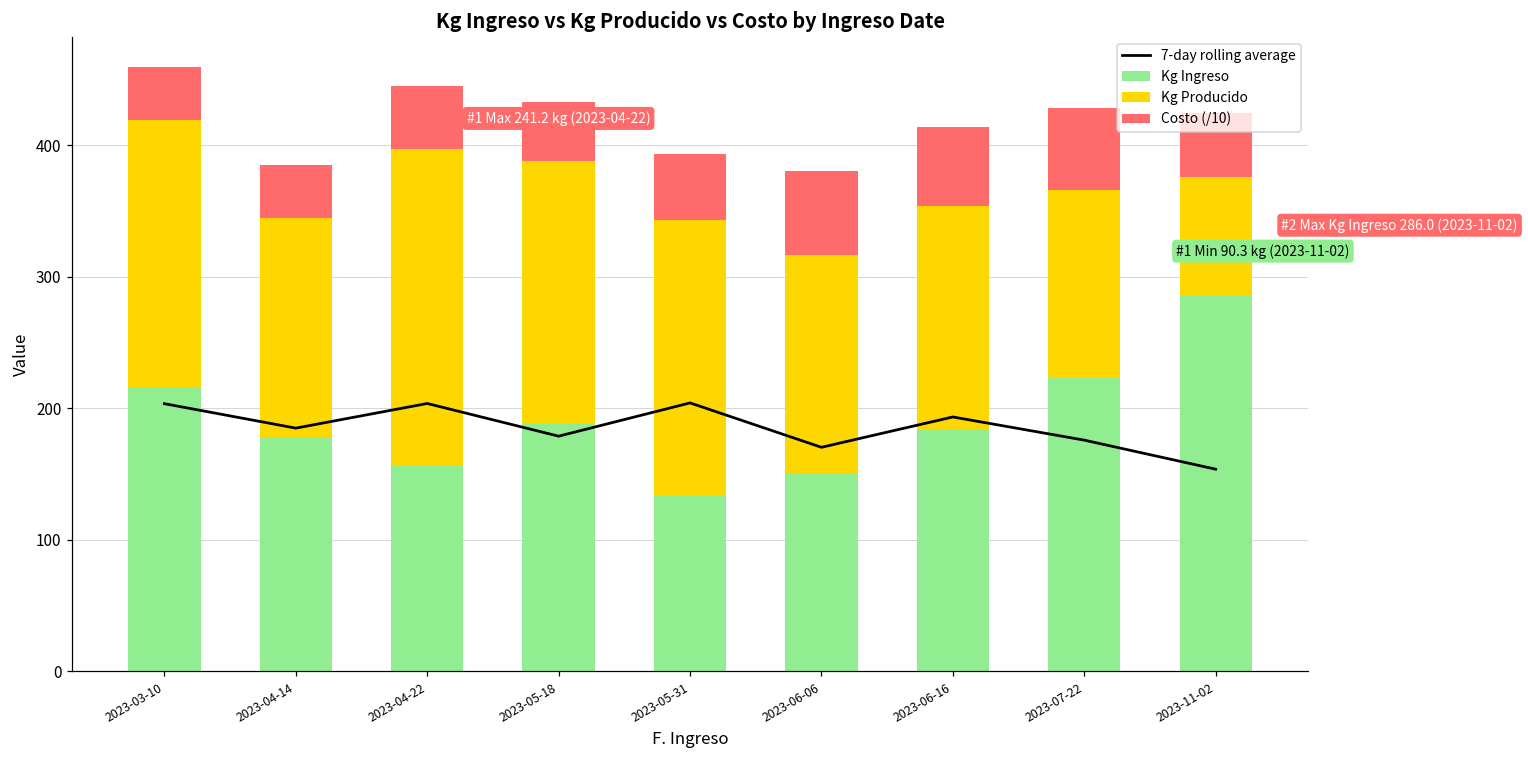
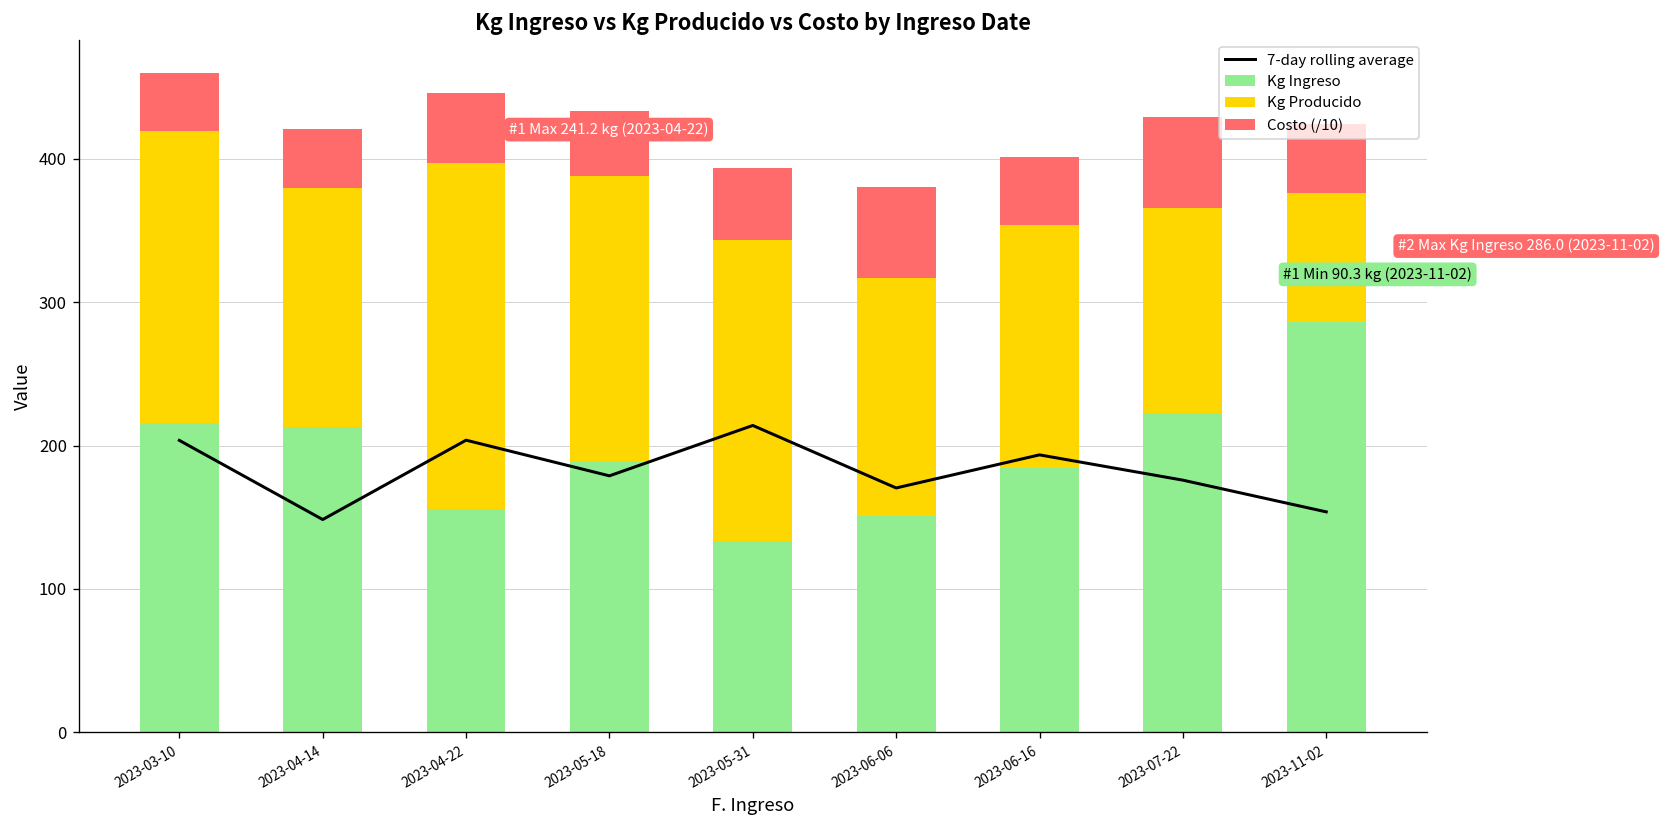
7-day rolling average, 2023-04-14: 185 -> 148
Kg Ingreso, 2023-04-14: 178 -> 213
7-day rolling average, 2023-05-31: 204 -> 214
Costo (/10), 2023-06-16: 60 -> 47
